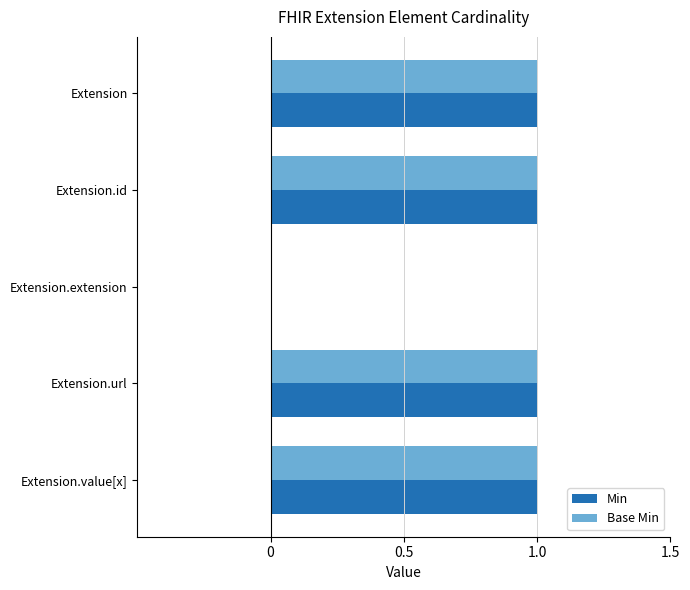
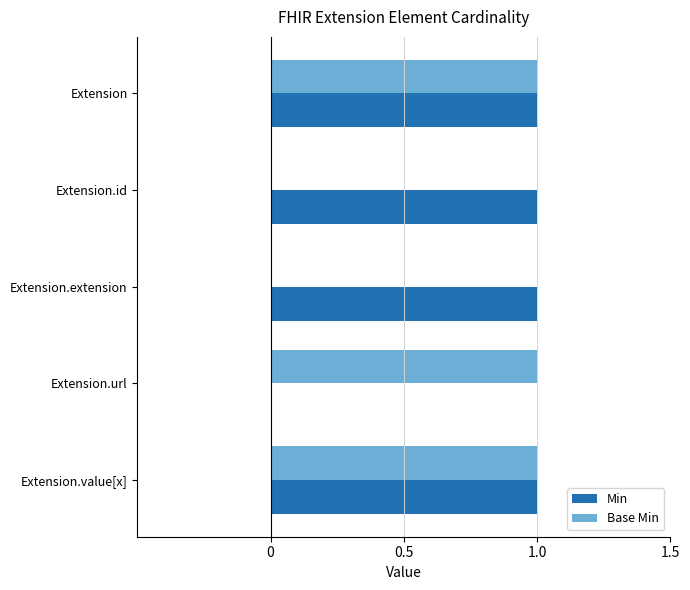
Base Min, Extension.id: 1 -> 0
Min, Extension.extension: 0 -> 1
Min, Extension.url: 1 -> 0
